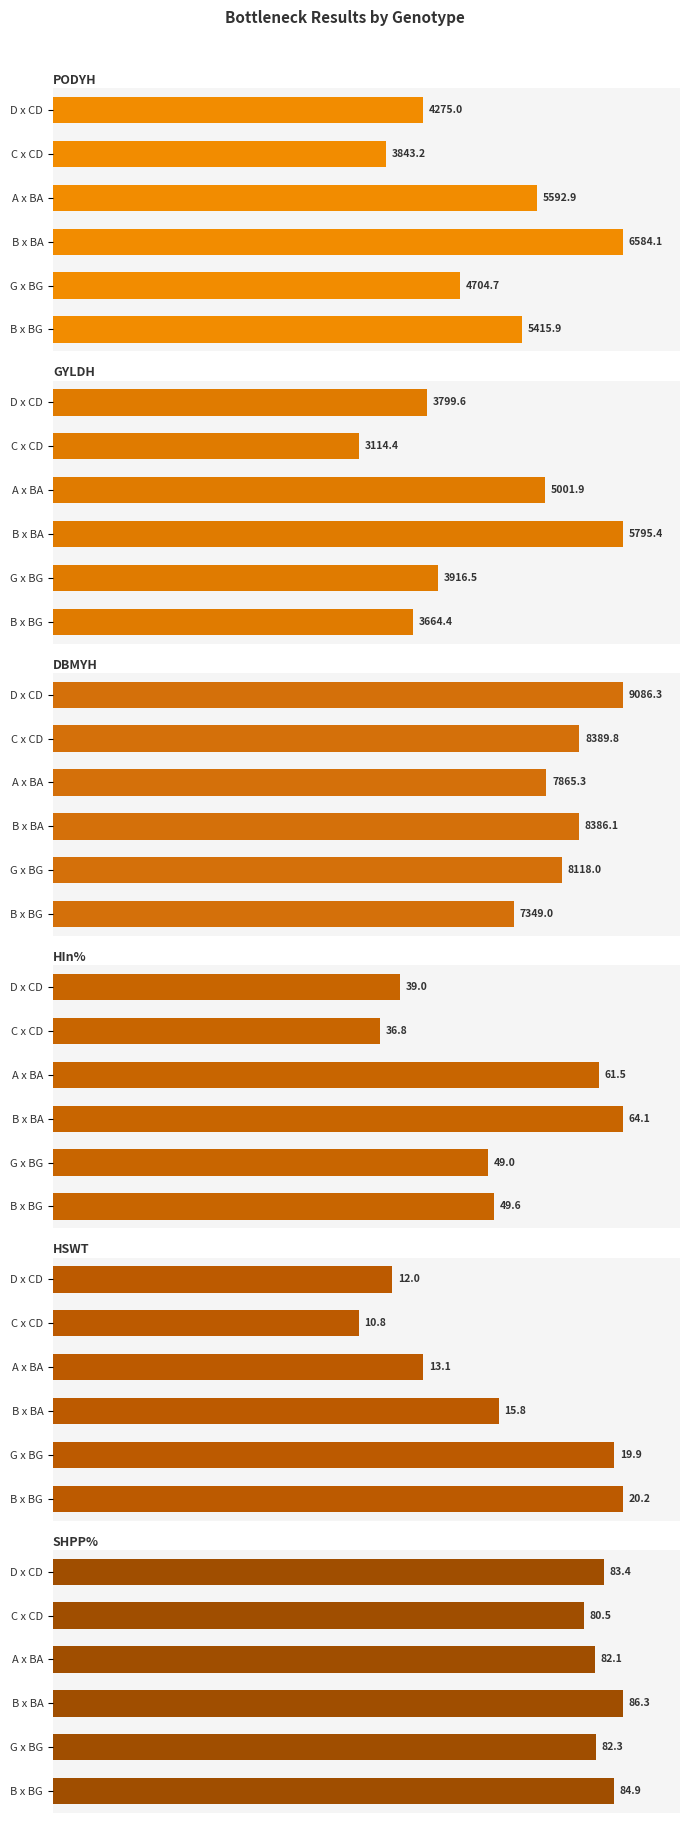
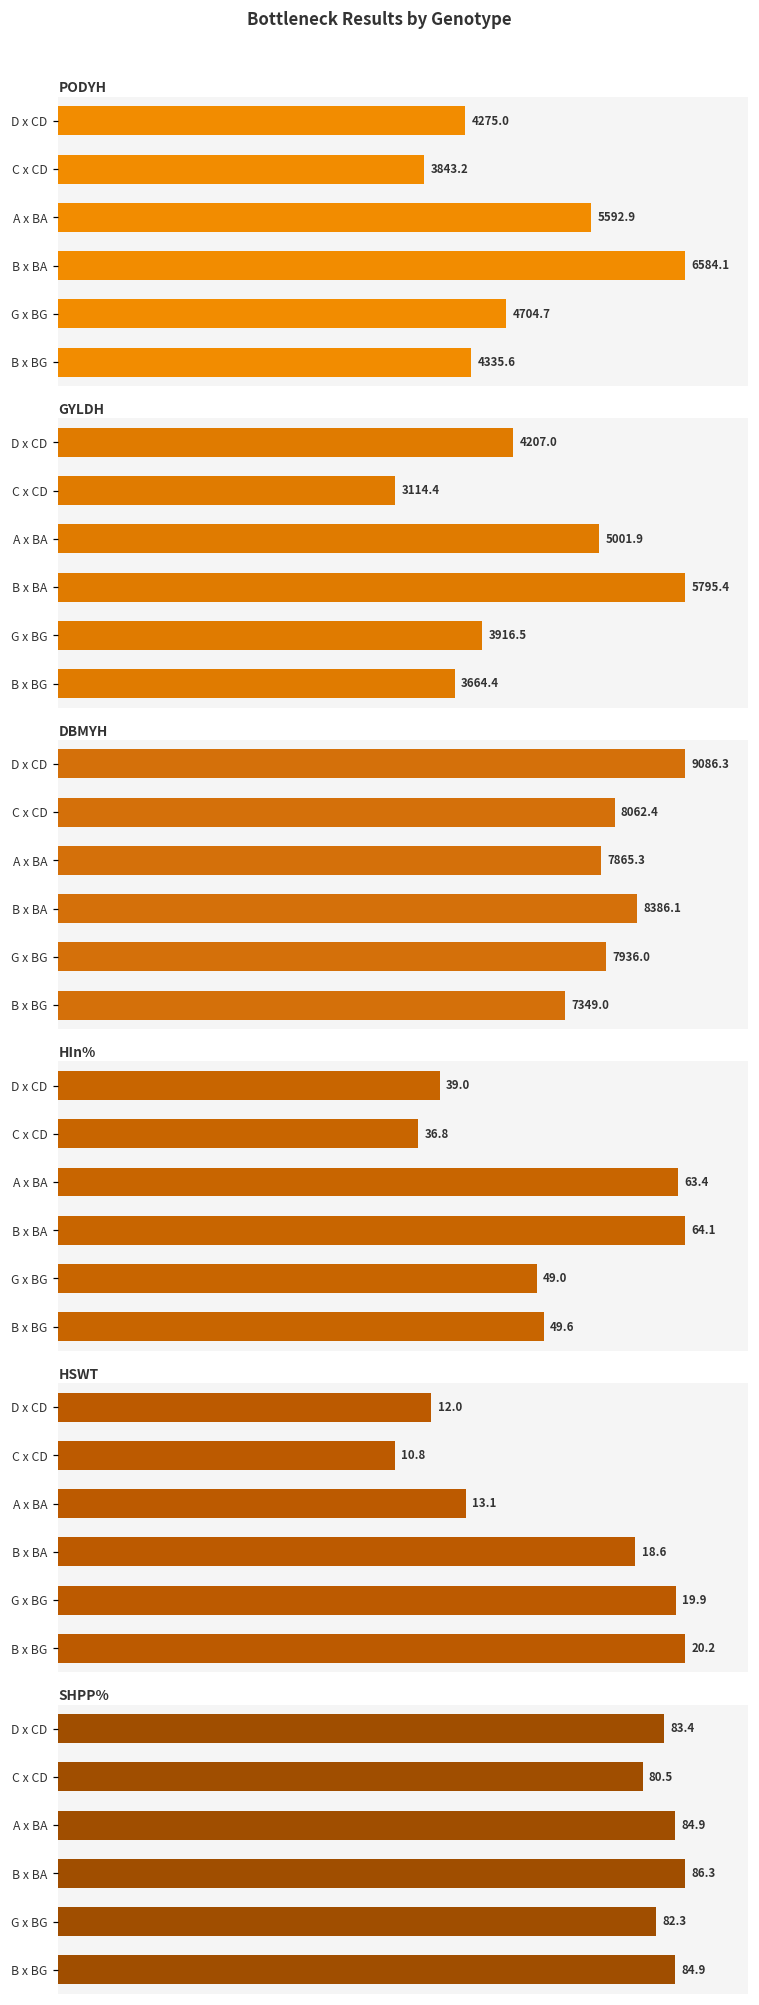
PODYH, B x BG: 5415.9 -> 4335.6
GYLDH, D x CD: 3799.6 -> 4207.0
DBMYH, C x CD: 8389.8 -> 8062.4
DBMYH, G x BG: 8118.0 -> 7936.0
HIn%, A x BA: 61.5 -> 63.4
HSWT, B x BA: 15.8 -> 18.6
SHPP%, A x BA: 82.1 -> 84.9
